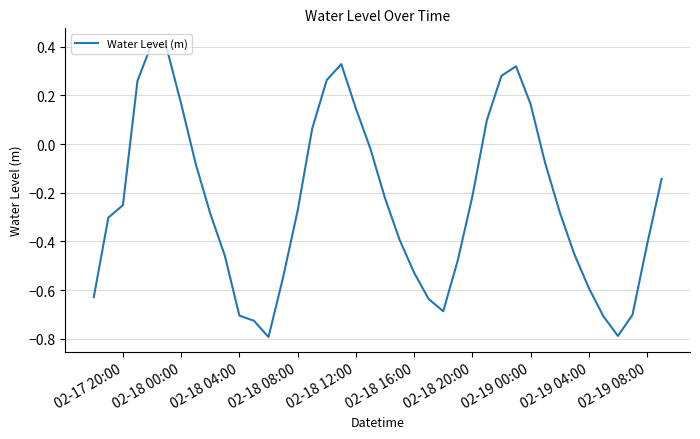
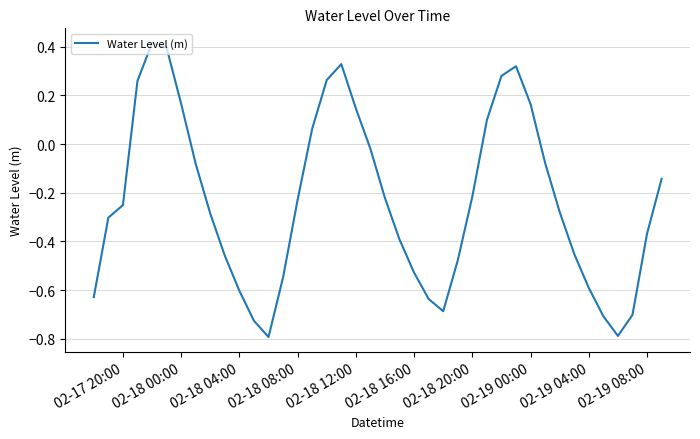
02-18 04:00: -0.70 -> -0.60
02-18 08:00: -0.27 -> -0.23
02-19 08:00: -0.41 -> -0.37
